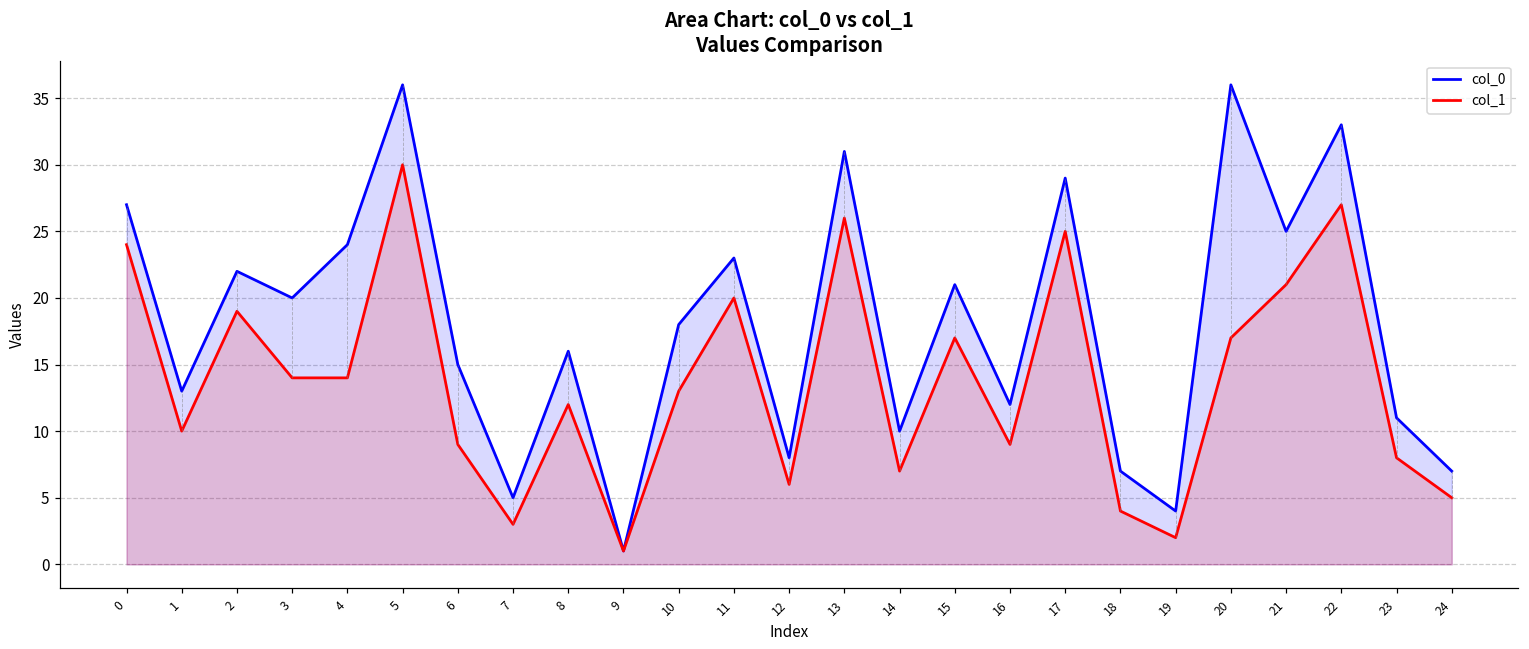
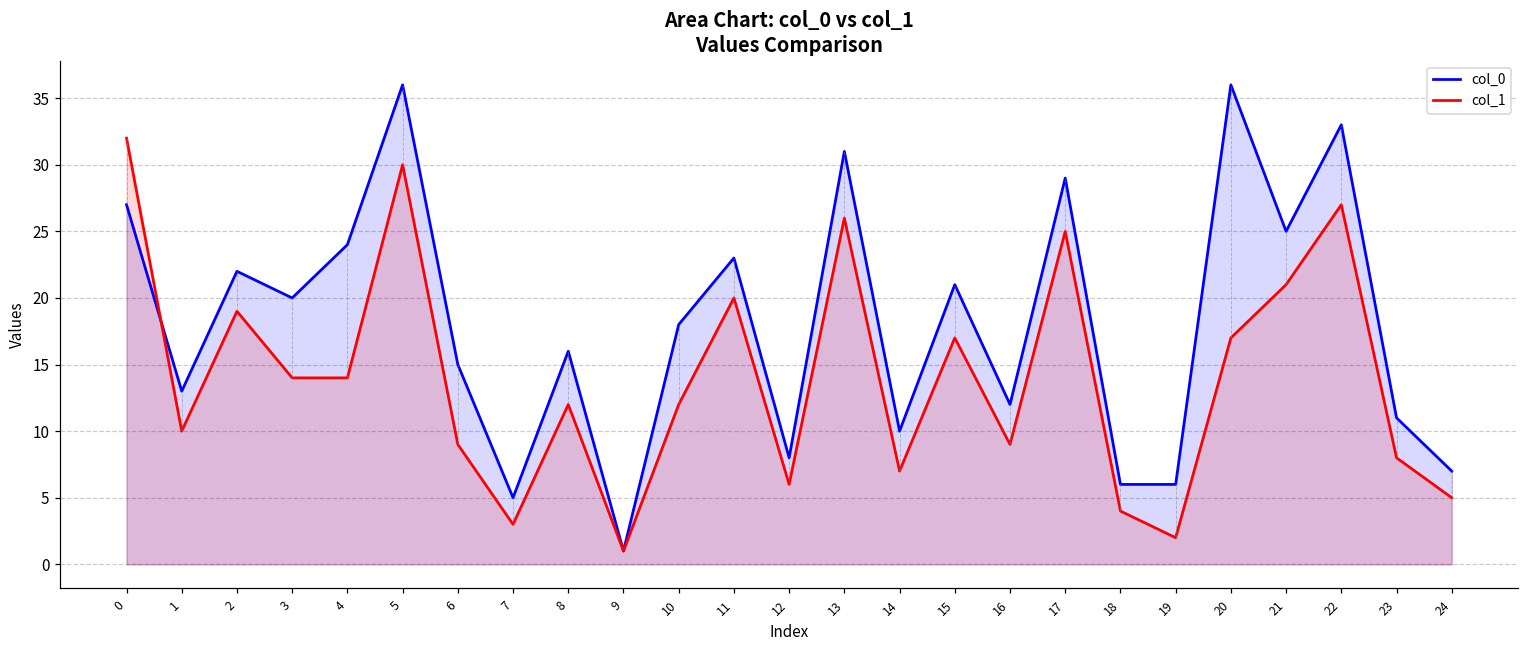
col_1, 0: 24 -> 32
col_1, 10: 13 -> 12
col_0, 18: 7 -> 6
col_0, 19: 4 -> 6
